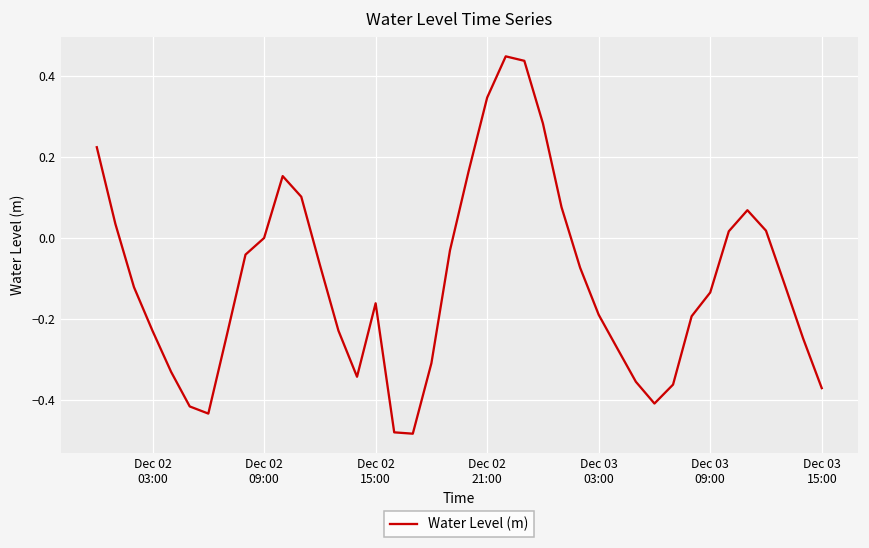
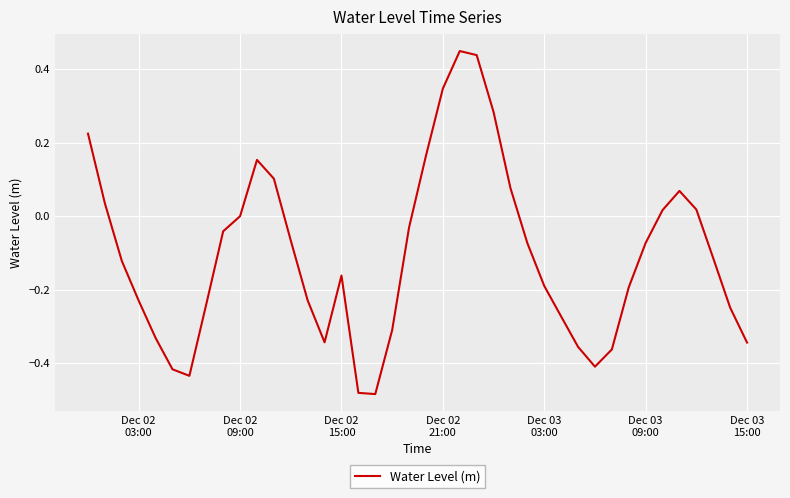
Dec 03 09:00: -0.13 -> -0.07
Dec 03 15:00: -0.37 -> -0.34
